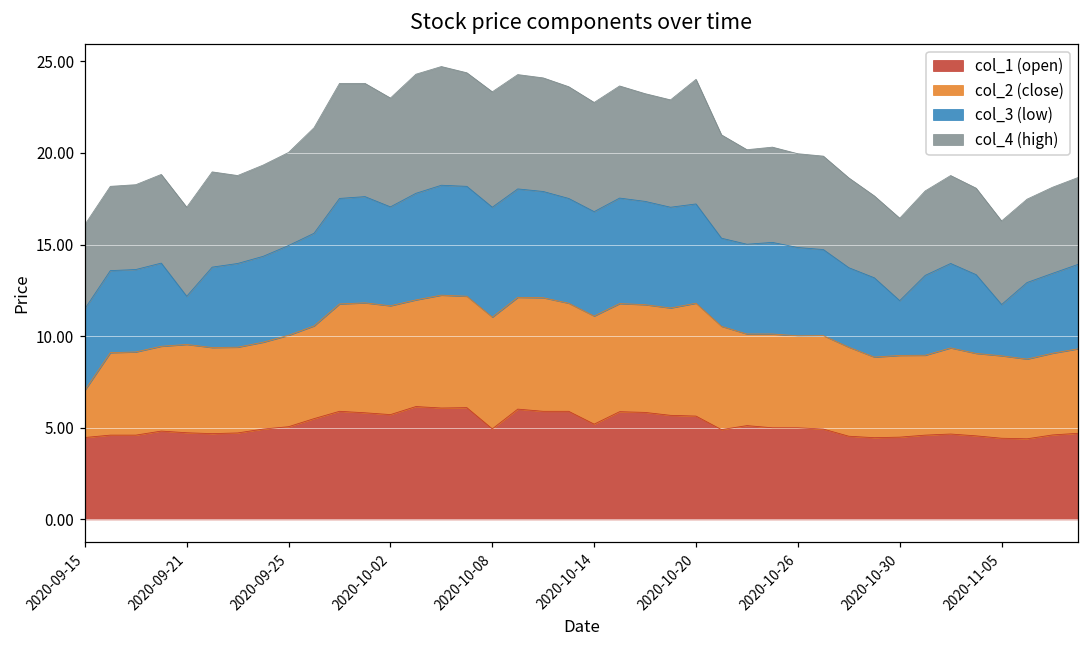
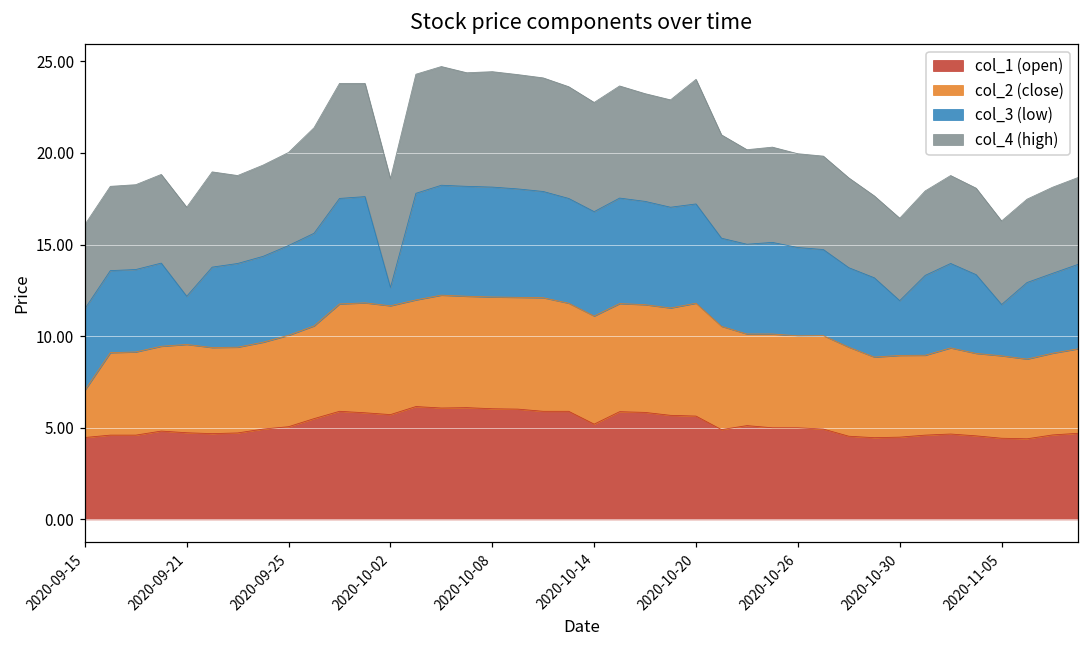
col_3 (low), 2020-10-02: 5.4 -> 1.0
col_1 (open), 2020-10-08: 4.9 -> 6.0
